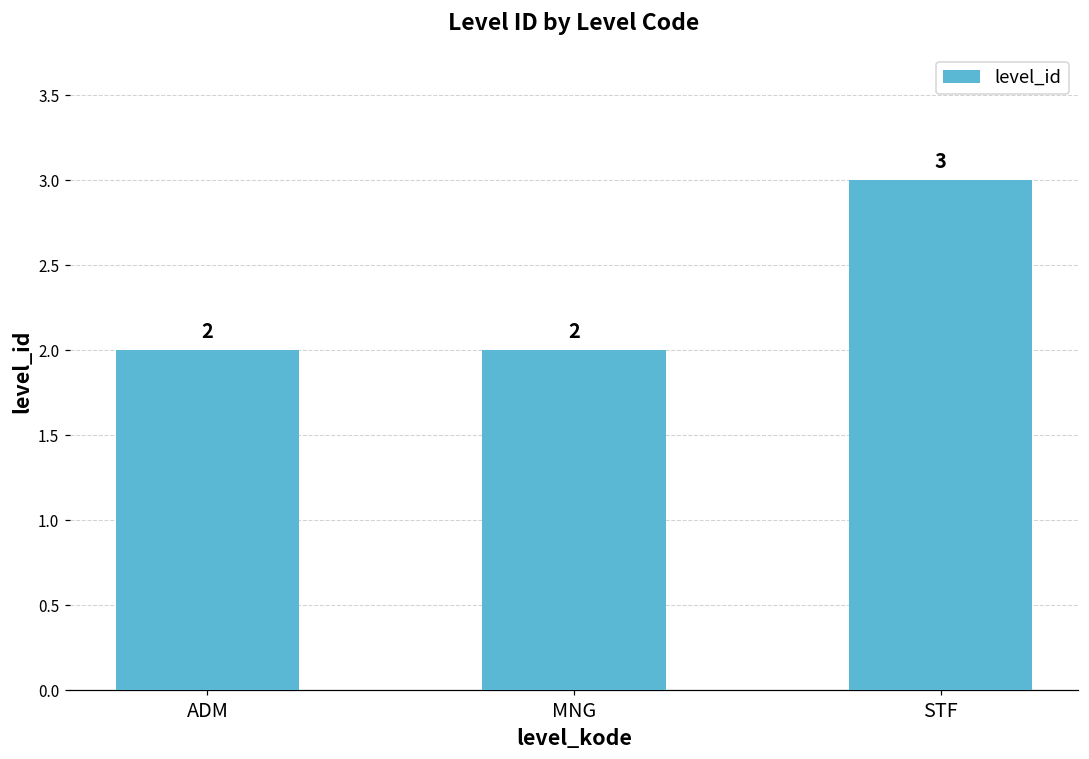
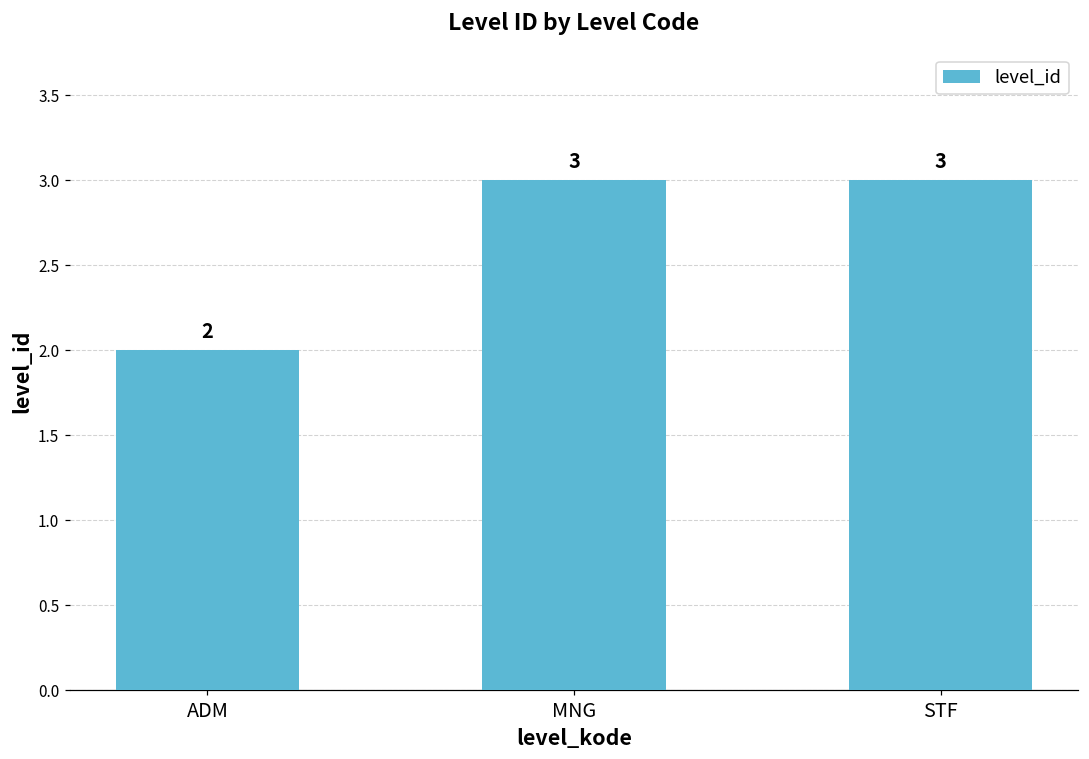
MNG: 2 -> 3
